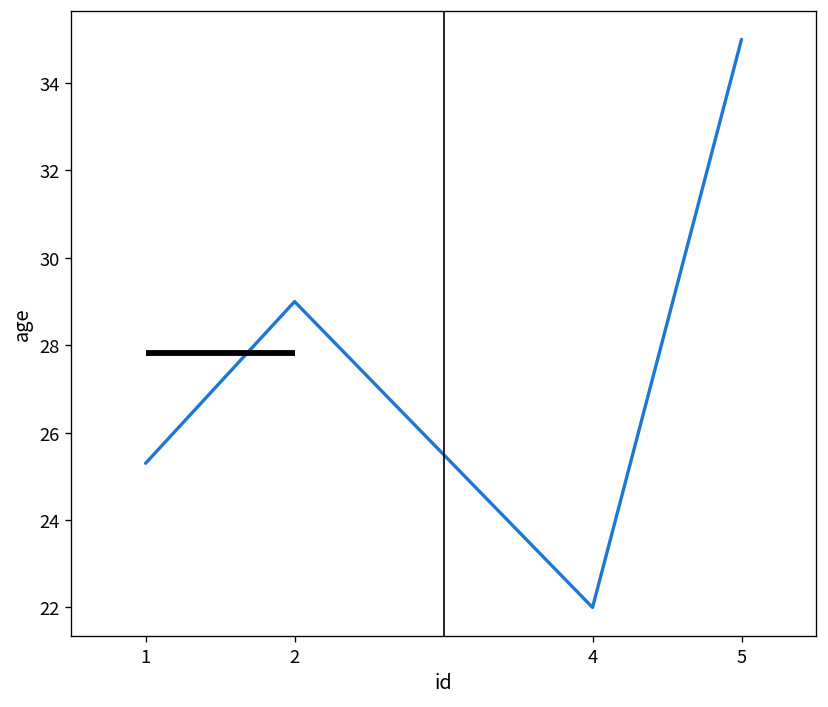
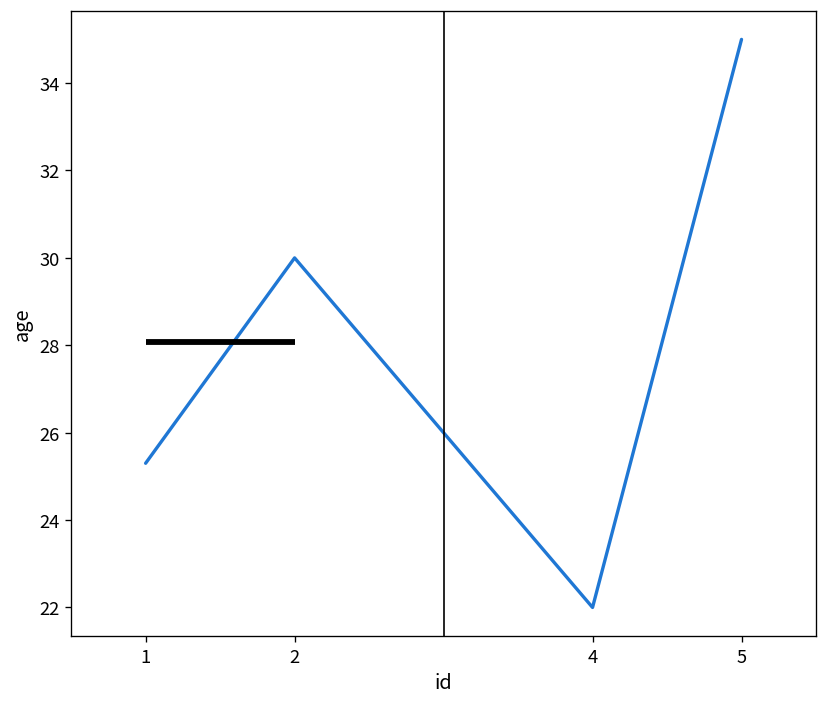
2: 29 -> 30
